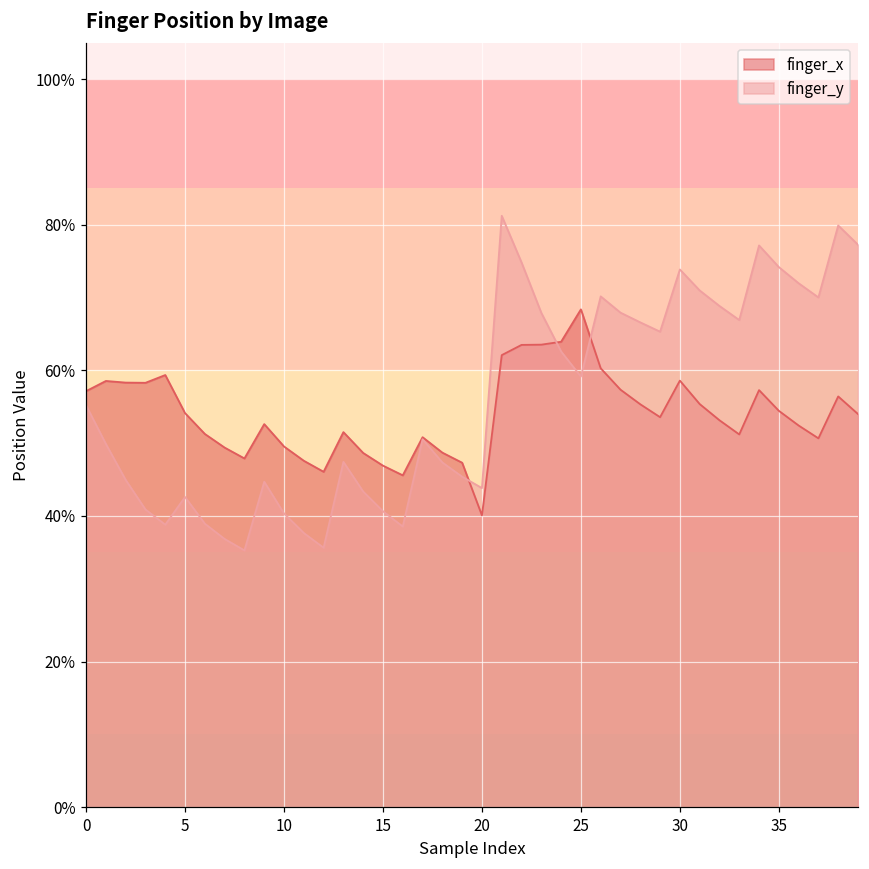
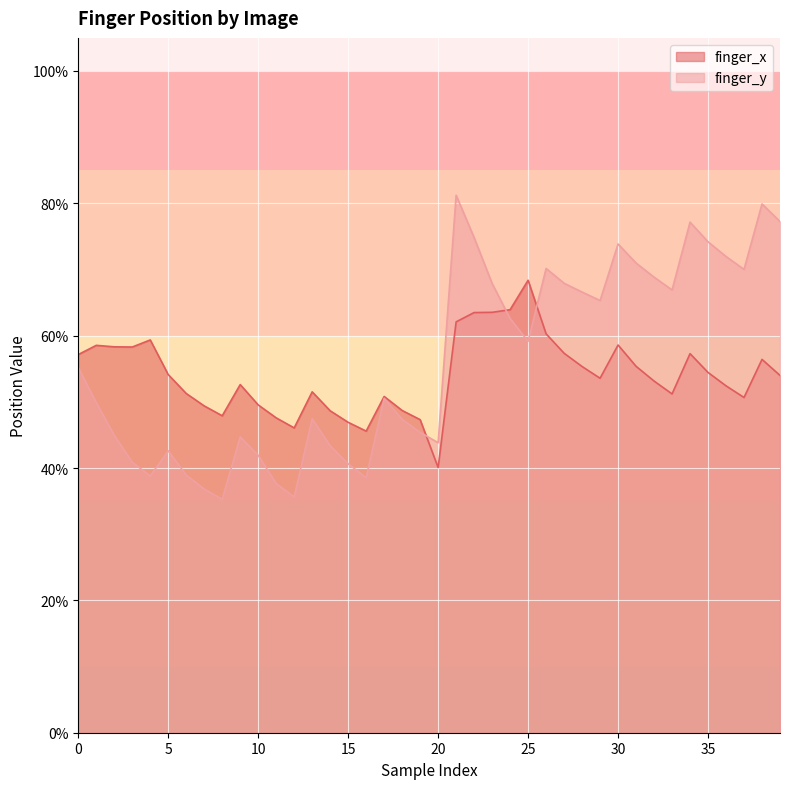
finger_y, 10: 40% -> 42%
